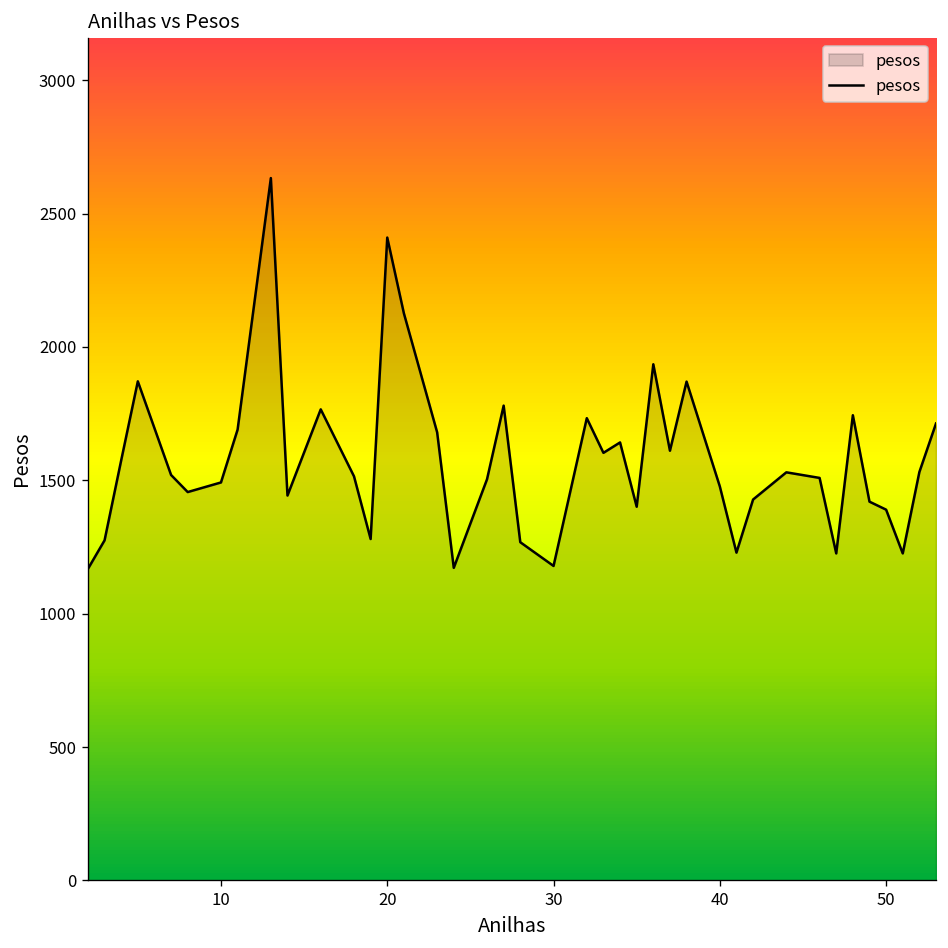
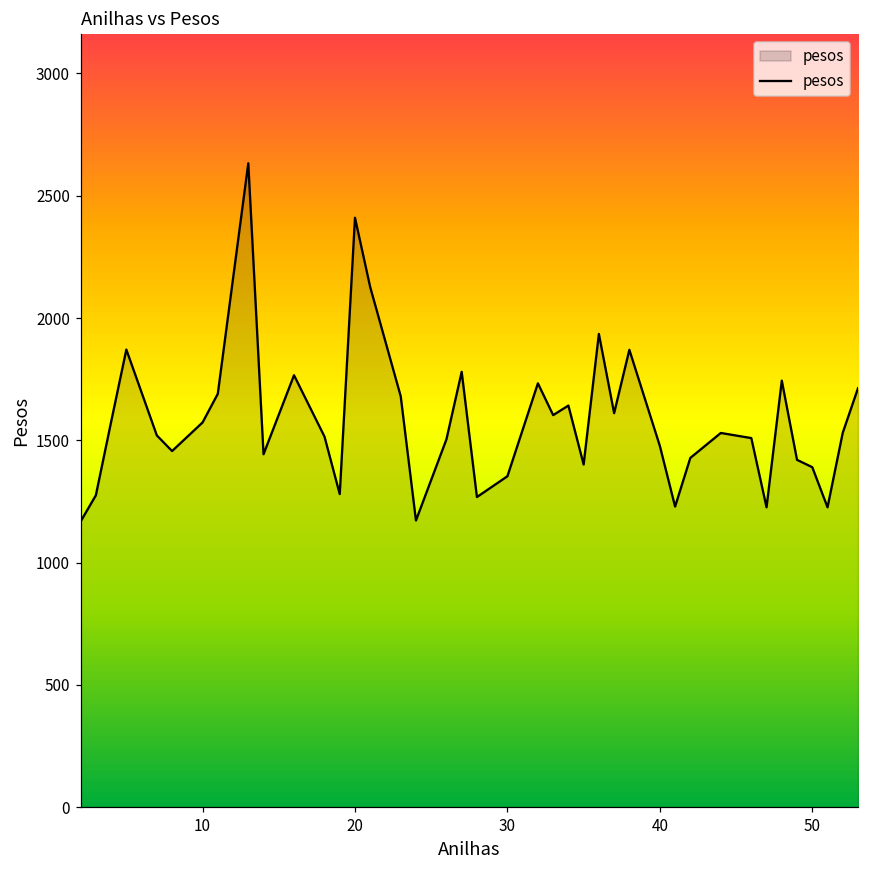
10: 1490 -> 1570
30: 1180 -> 1350
